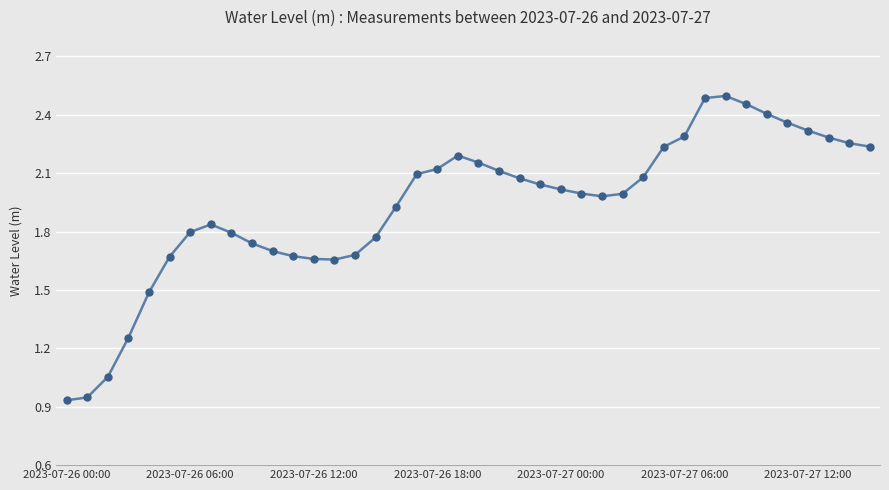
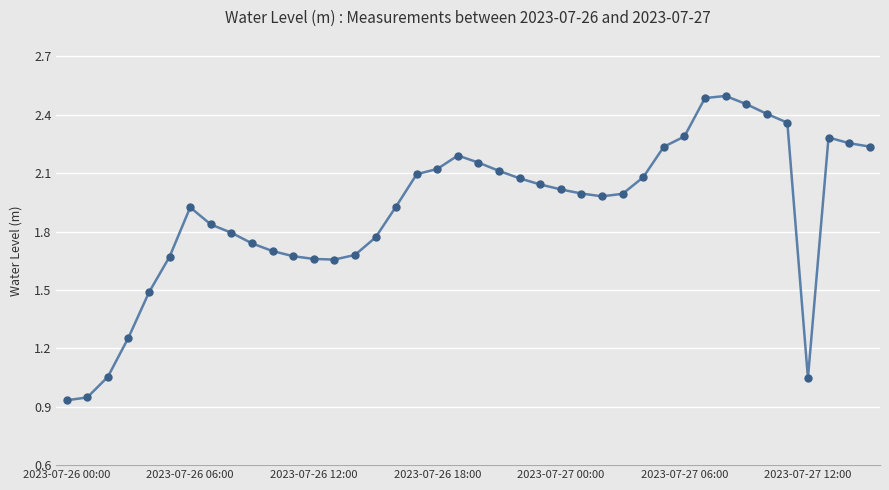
2023-07-26 06:00: 1.80 -> 1.92
2023-07-27 12:00: 2.32 -> 1.05
